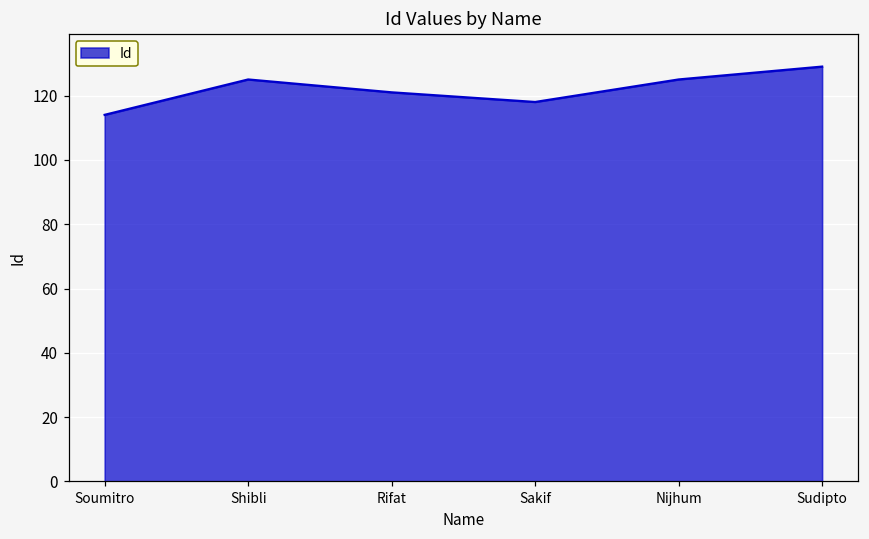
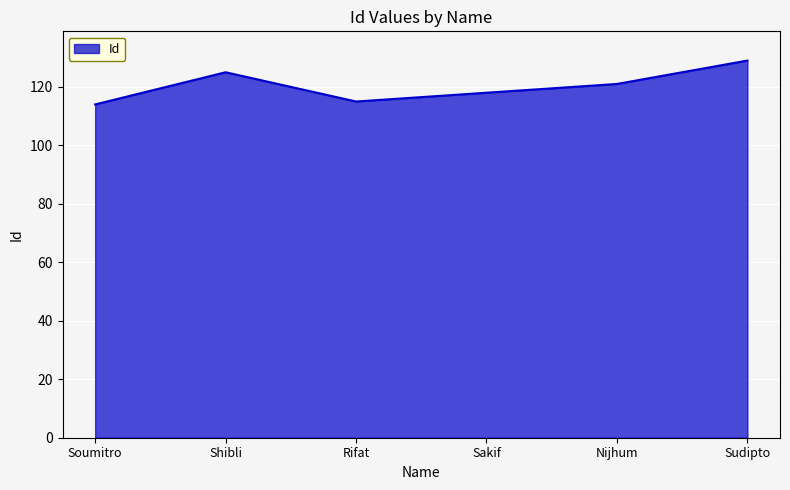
Rifat: 121 -> 115
Nijhum: 125 -> 121
